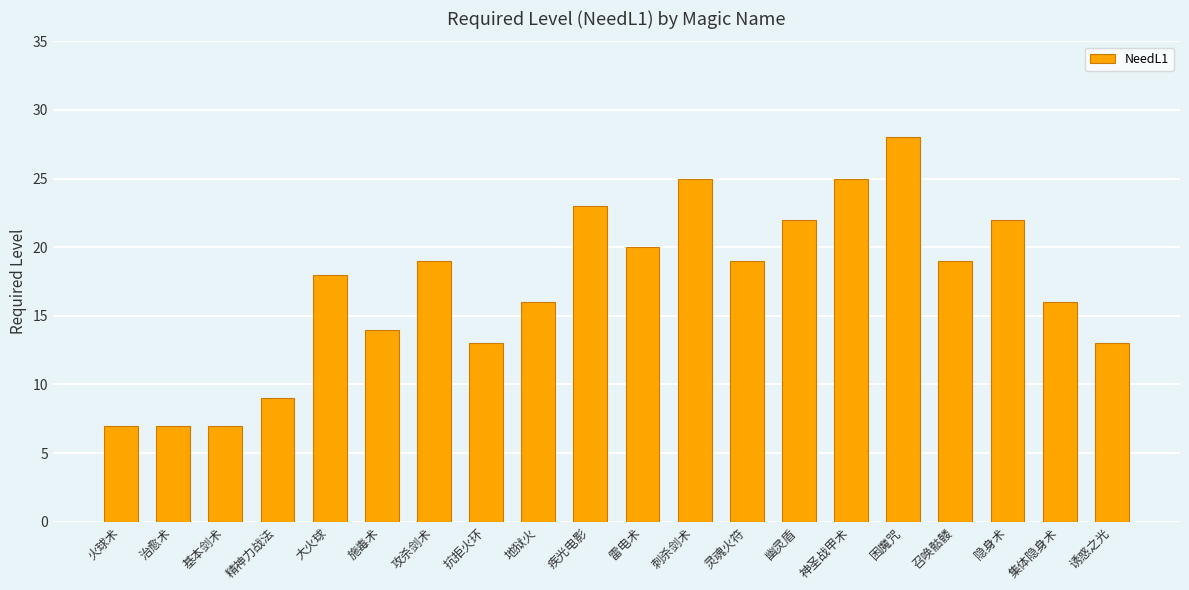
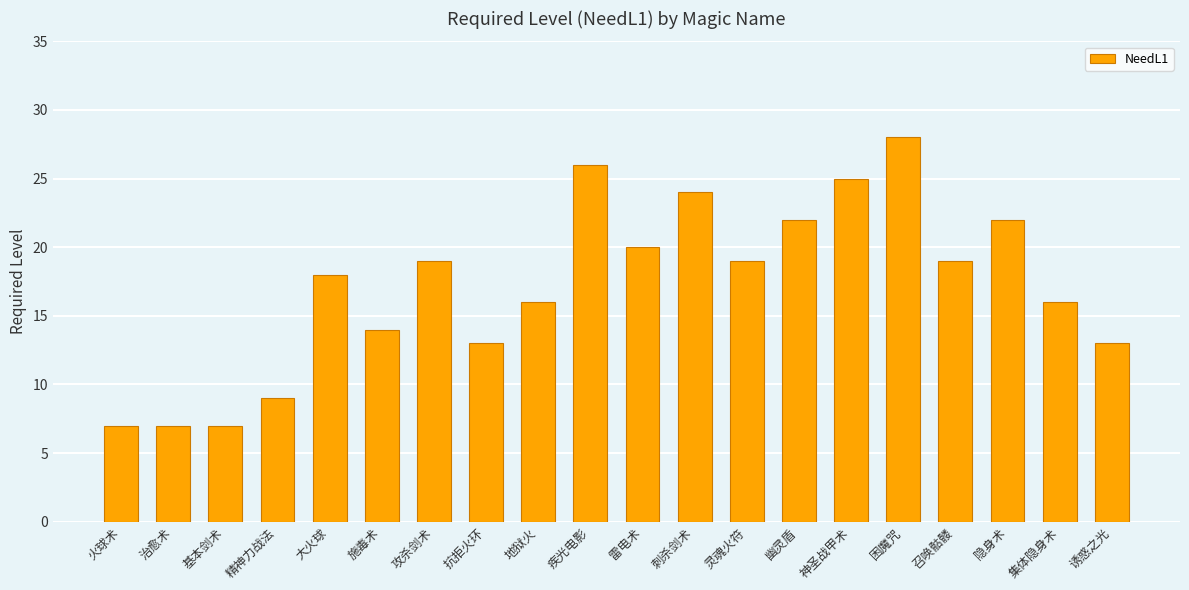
疾光电影: 23 -> 26
刺杀剑术: 25 -> 24
